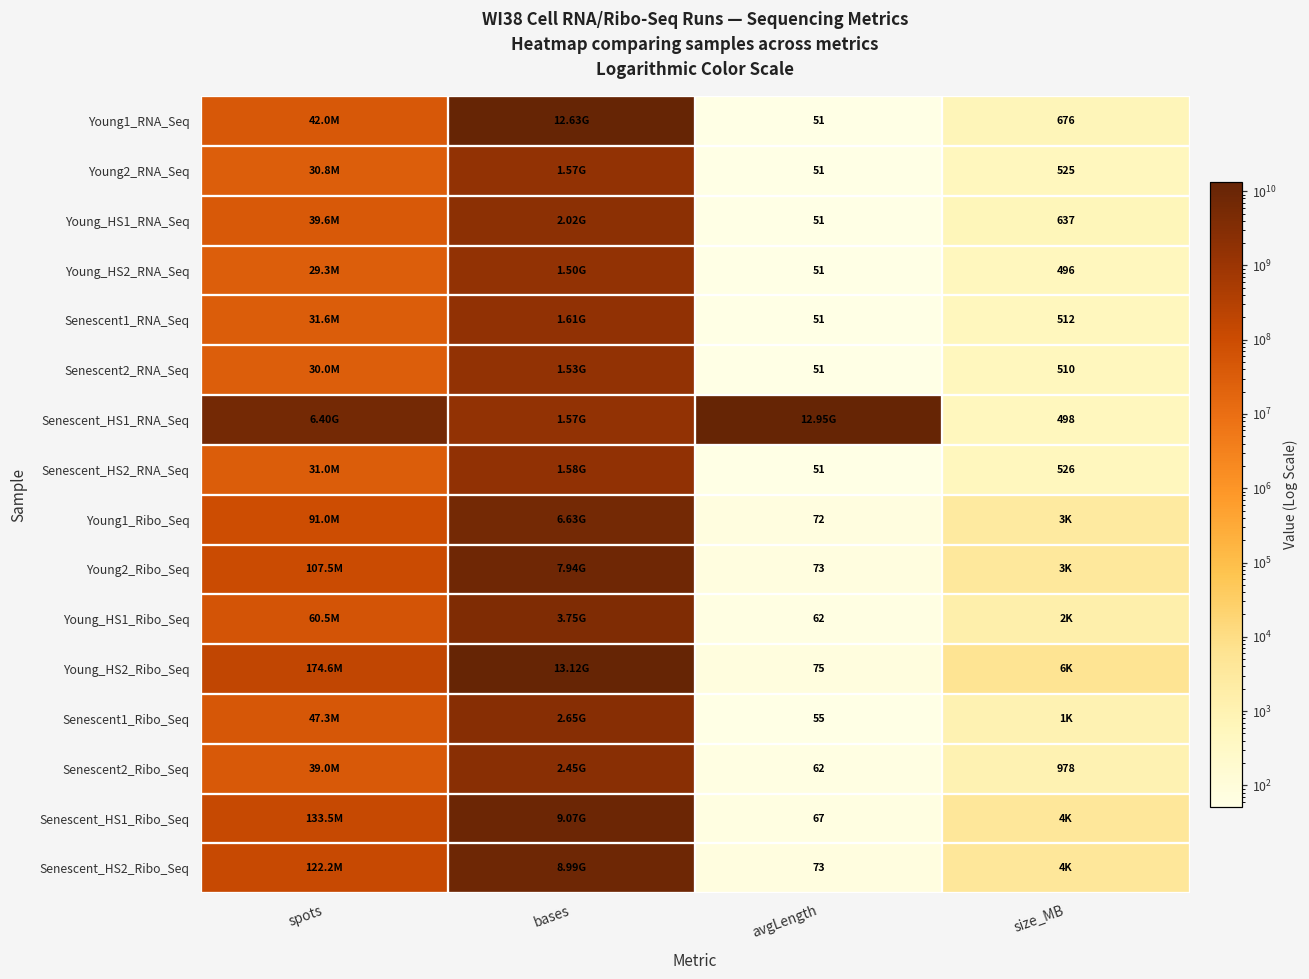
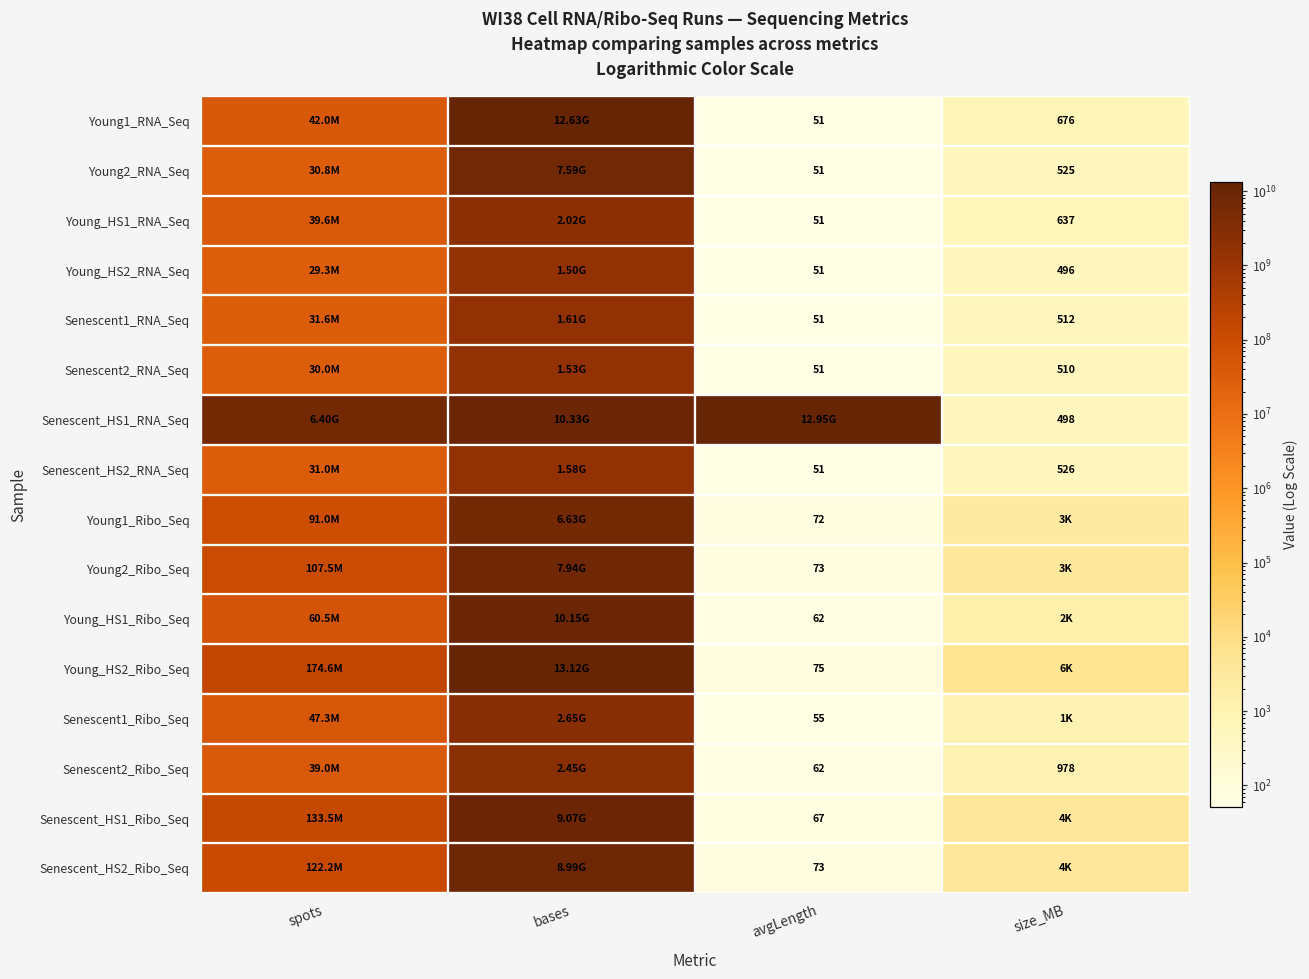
Young2_RNA_Seq, bases: 1.57G -> 7.59G
Senescent_HS1_RNA_Seq, bases: 1.57G -> 10.33G
Young_HS1_Ribo_Seq, bases: 3.75G -> 10.15G
